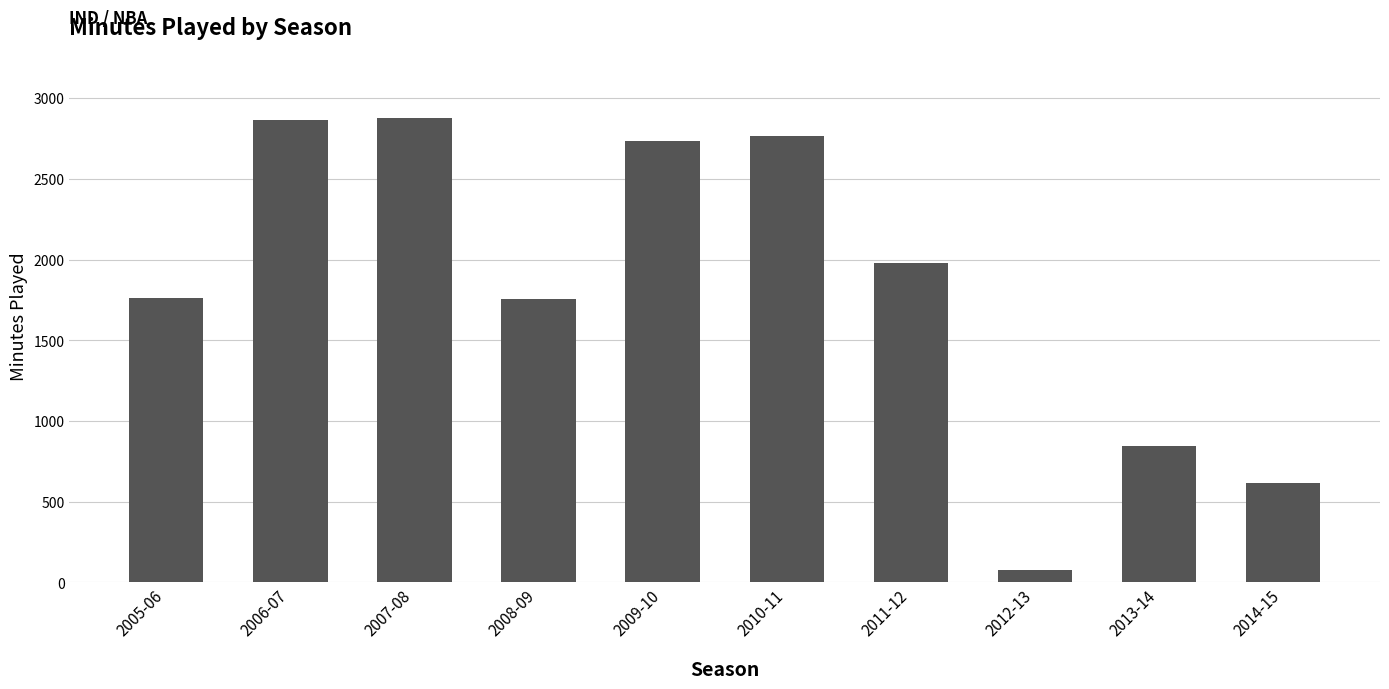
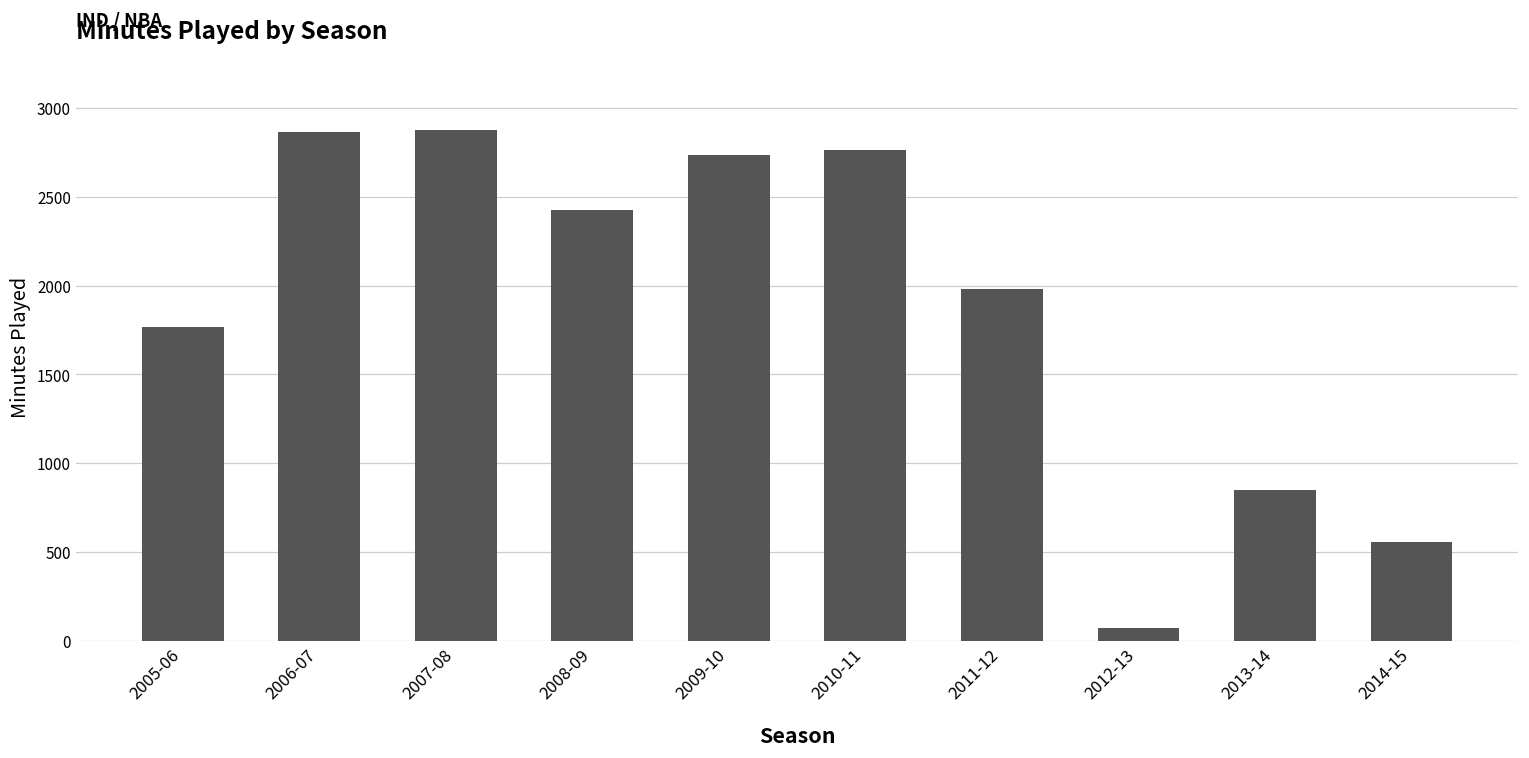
2008-09: 1750 -> 2420
2014-15: 610 -> 560
